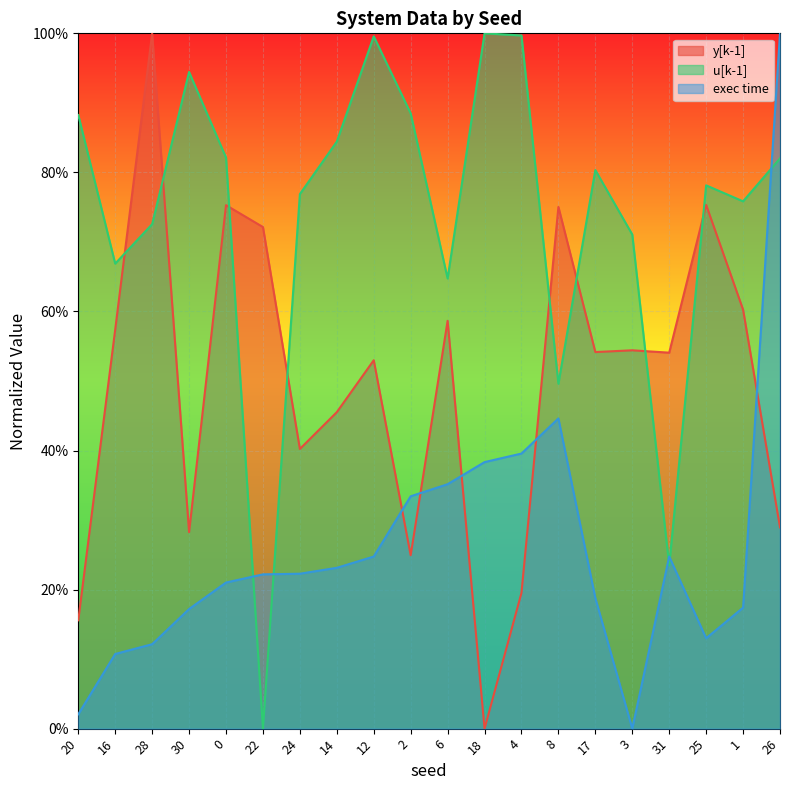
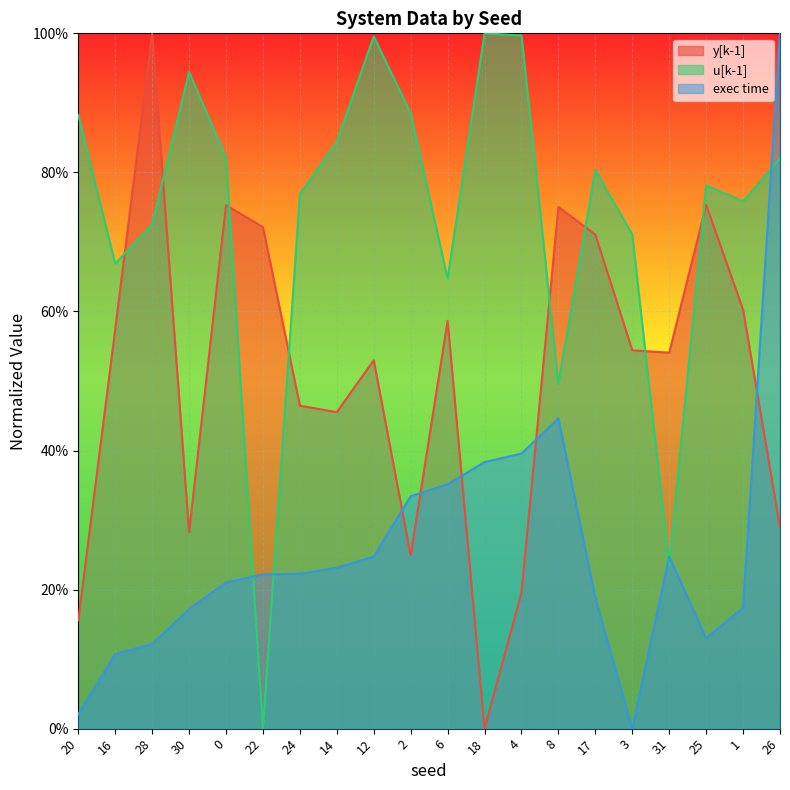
y[k-1], 24: 40% -> 46%
y[k-1], 17: 54% -> 71%
